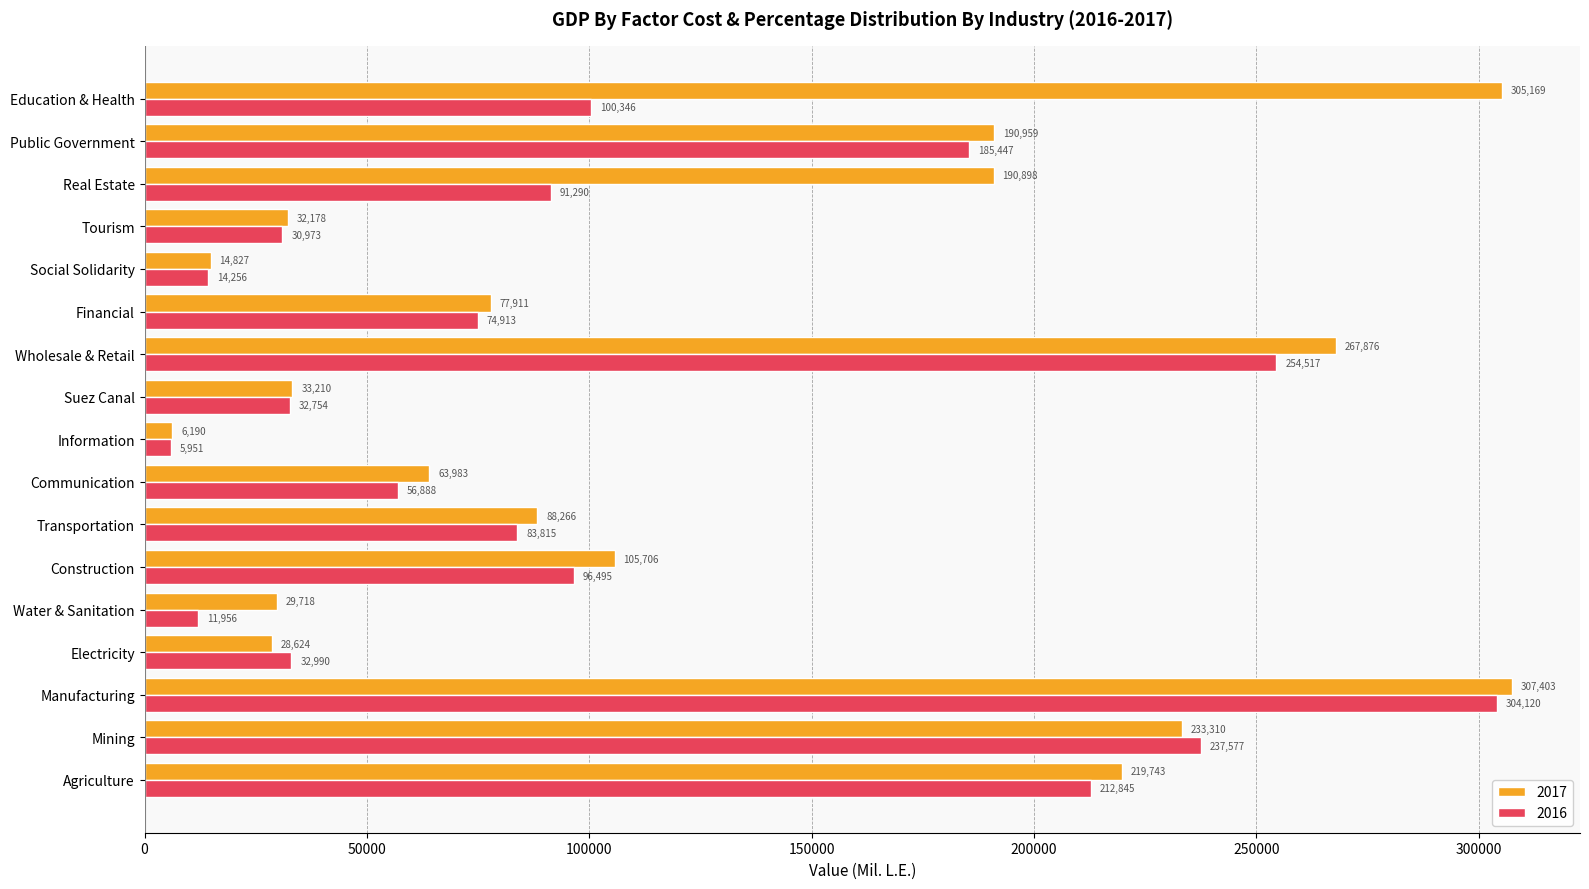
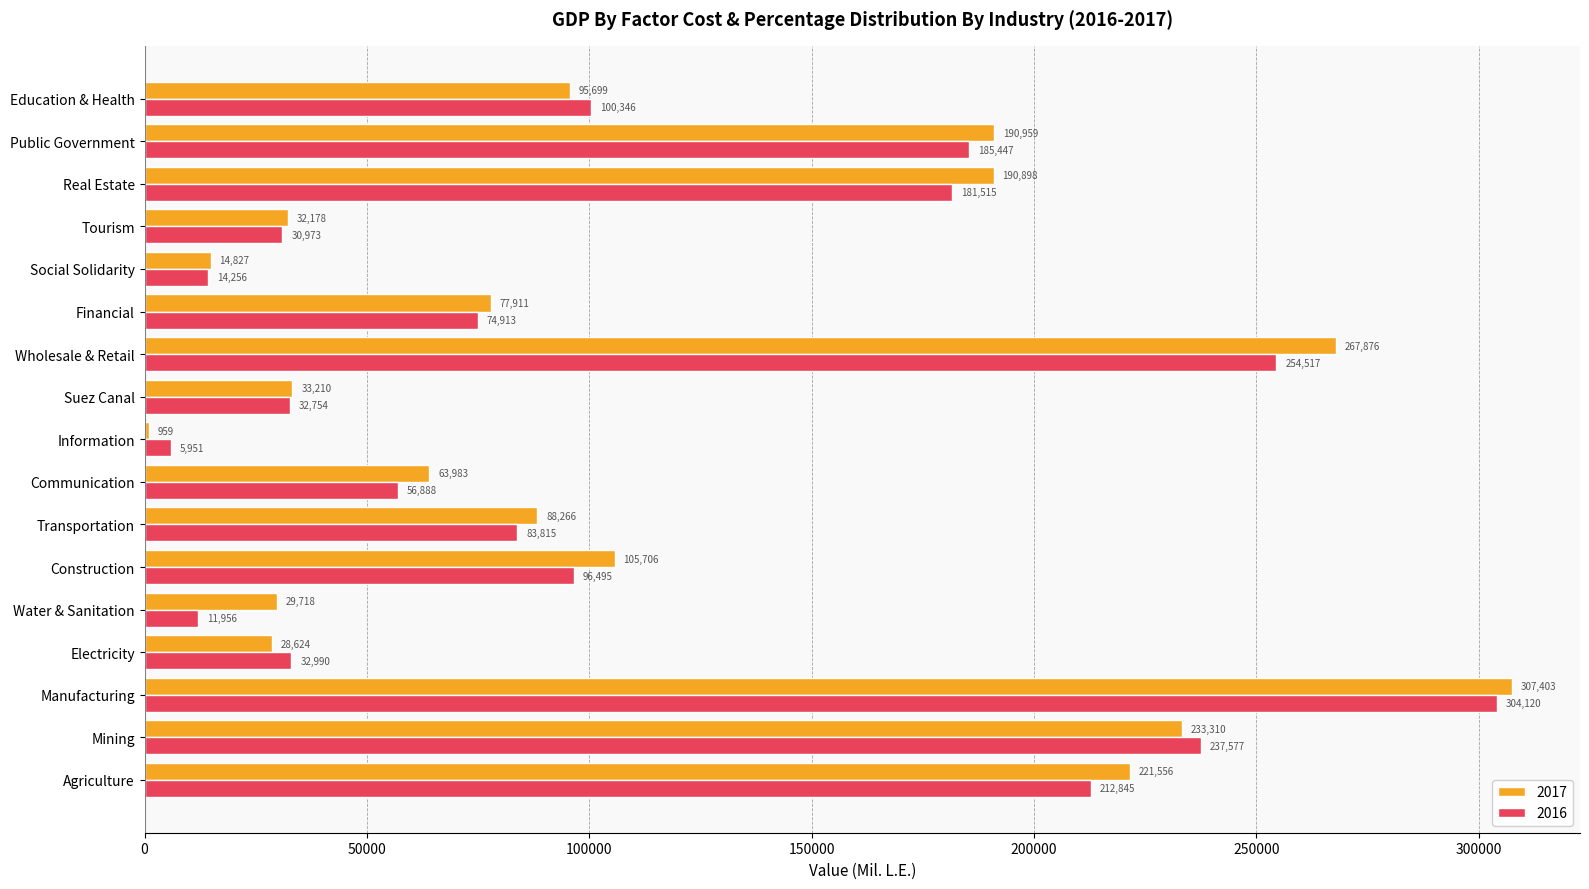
2017, Education & Health: 305,169 -> 95,699
2016, Real Estate: 91,290 -> 181,515
2017, Information: 6,190 -> 959
2017, Agriculture: 219,743 -> 221,556
